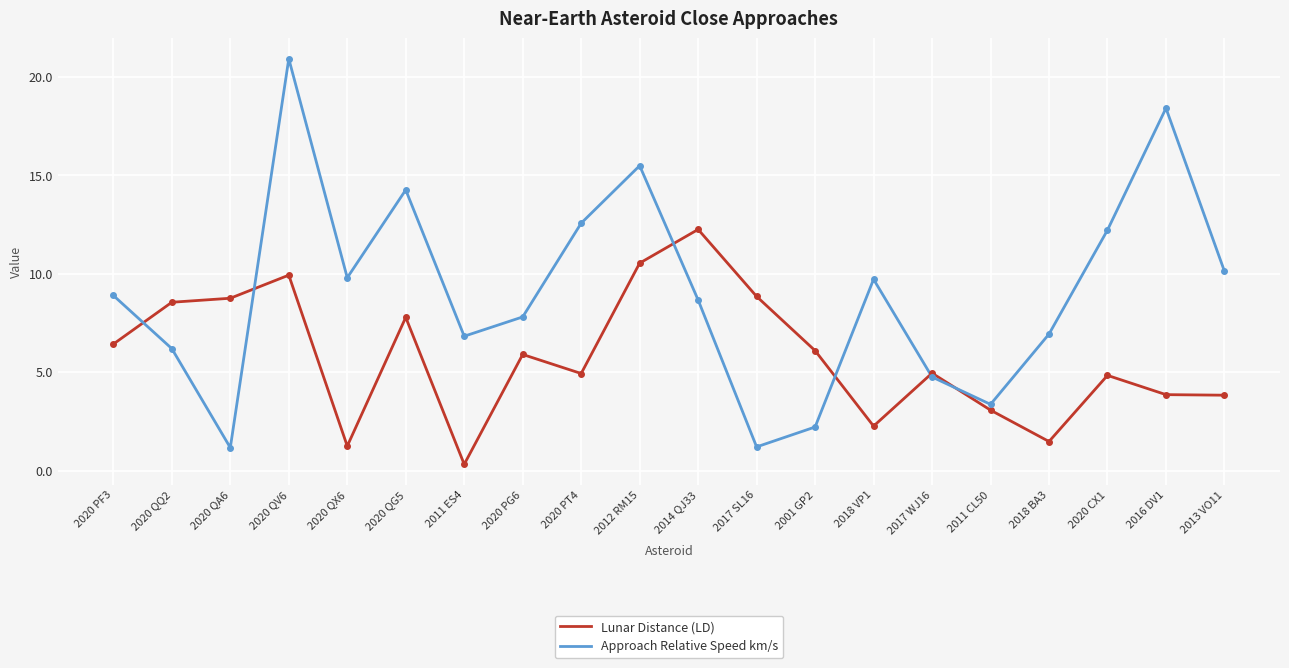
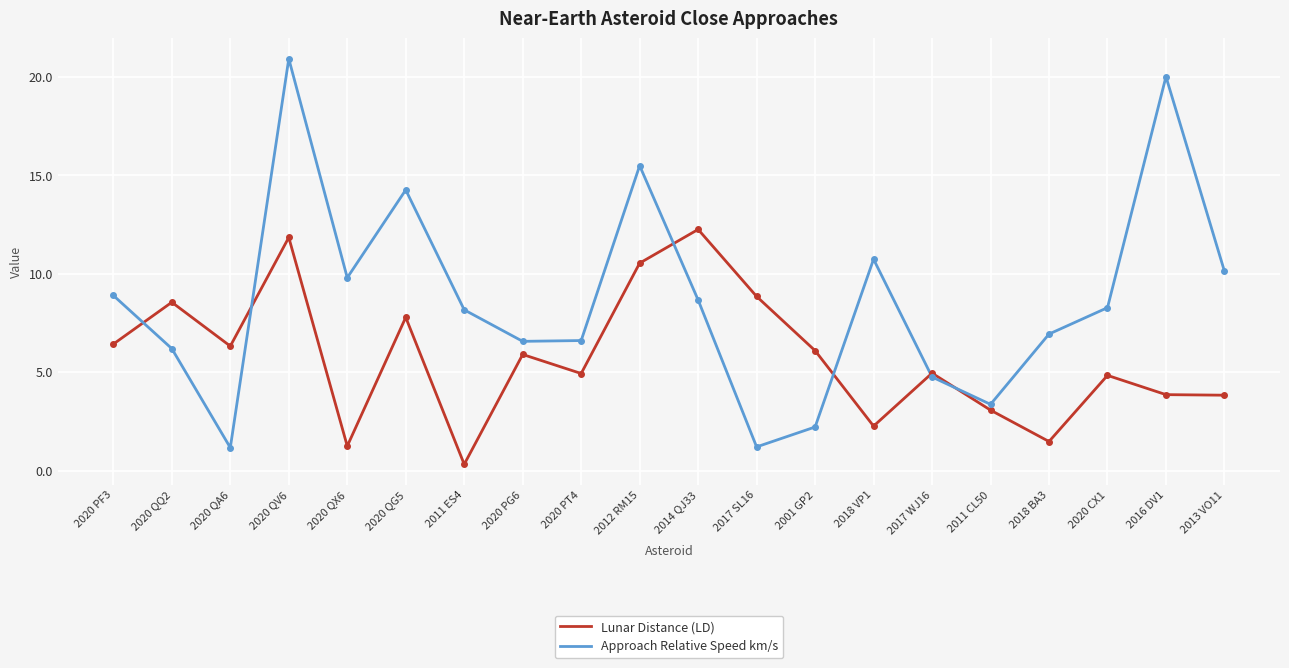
Lunar Distance (LD), 2020 QA6: 8.7 -> 6.3
Lunar Distance (LD), 2020 QV6: 9.9 -> 11.8
Approach Relative Speed km/s, 2011 ES4: 6.8 -> 8.2
Approach Relative Speed km/s, 2020 PG6: 7.8 -> 6.6
Approach Relative Speed km/s, 2020 PT4: 12.6 -> 6.6
Approach Relative Speed km/s, 2018 VP1: 9.7 -> 10.7
Approach Relative Speed km/s, 2020 CX1: 12.2 -> 8.3
Approach Relative Speed km/s, 2016 DV1: 18.4 -> 20.0
